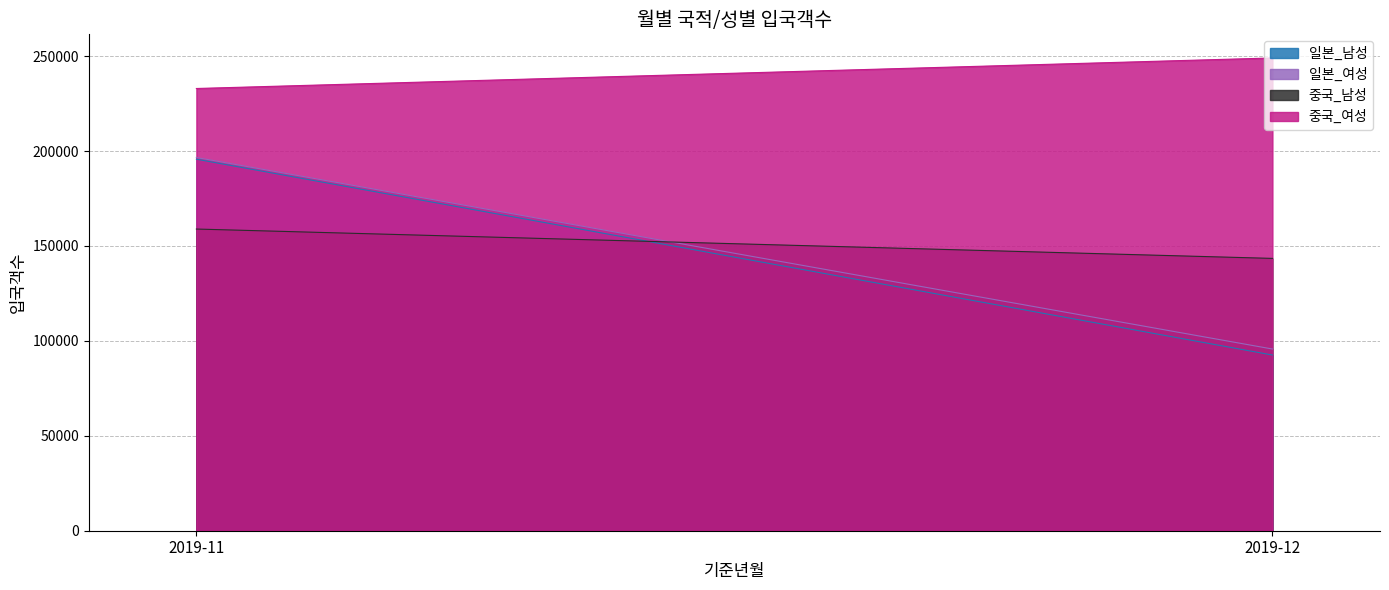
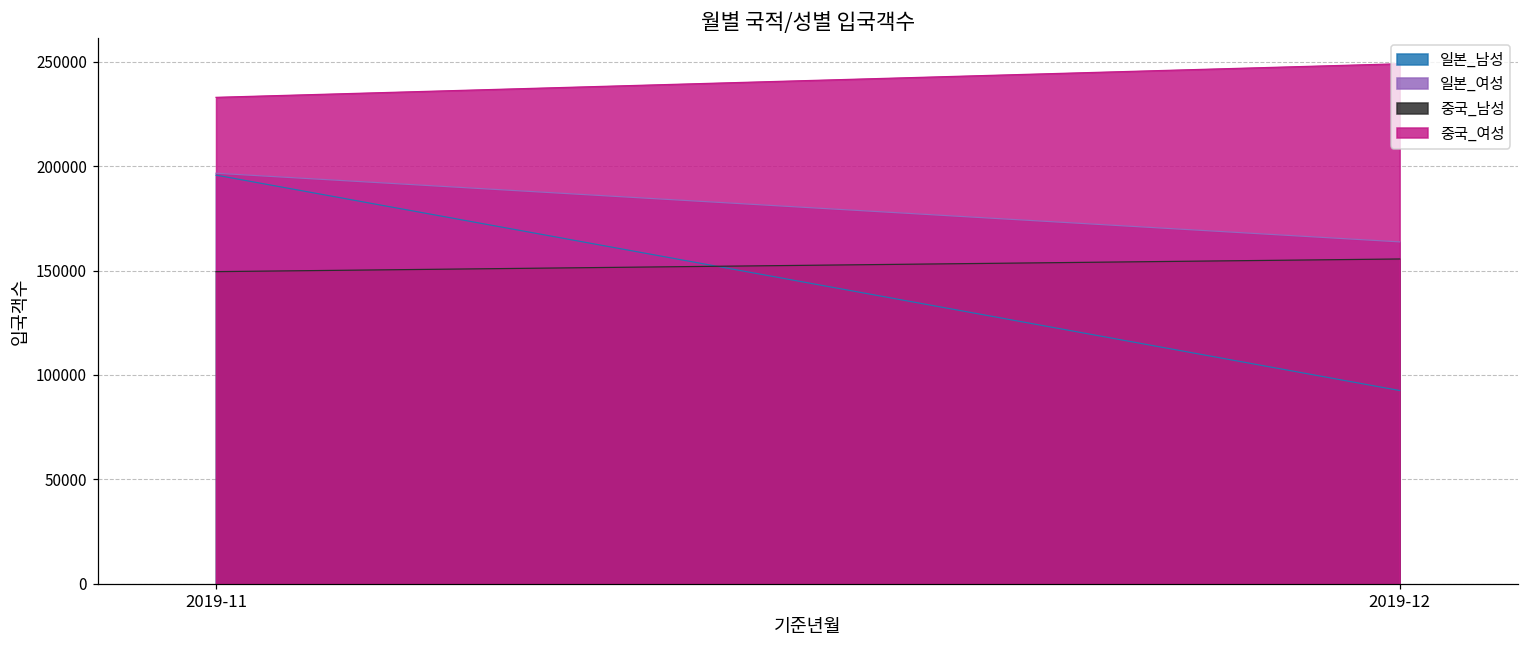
중국_남성, 2019-11: 159000 -> 149000
일본_여성, 2019-12: 96000 -> 164000
중국_남성, 2019-12: 143000 -> 156000
